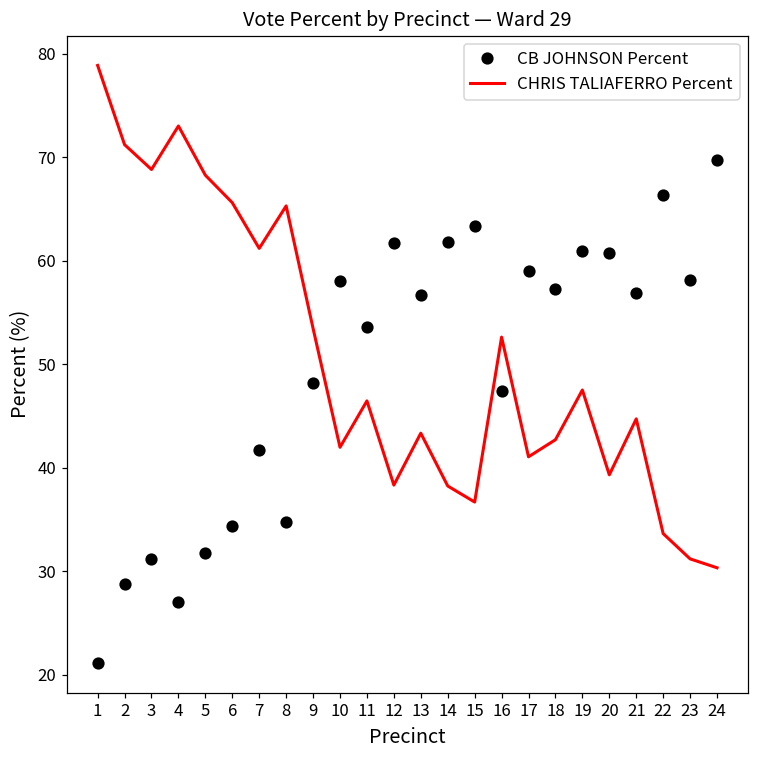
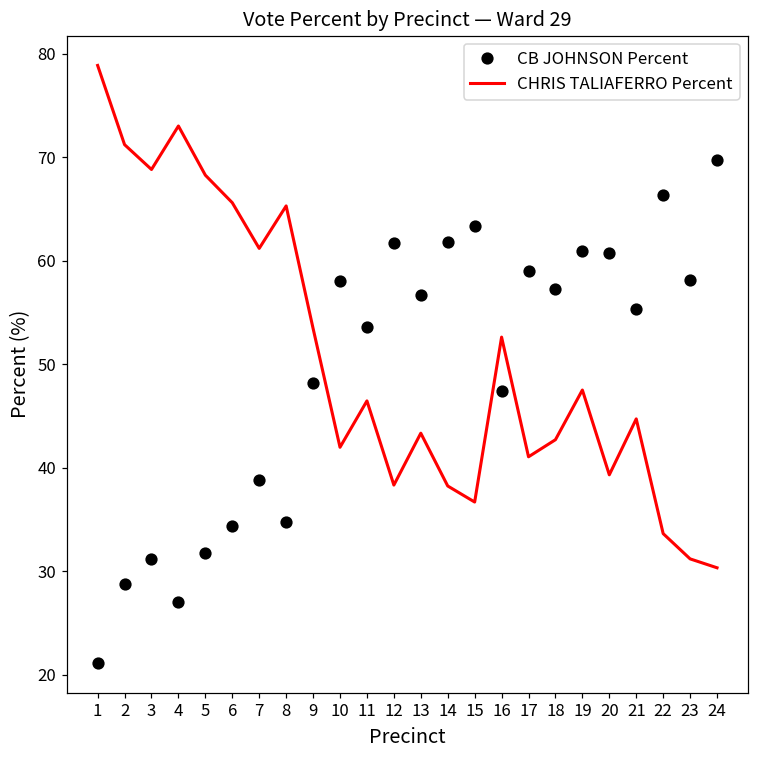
CB JOHNSON Percent, 7: 42 -> 39
CB JOHNSON Percent, 21: 57 -> 55
